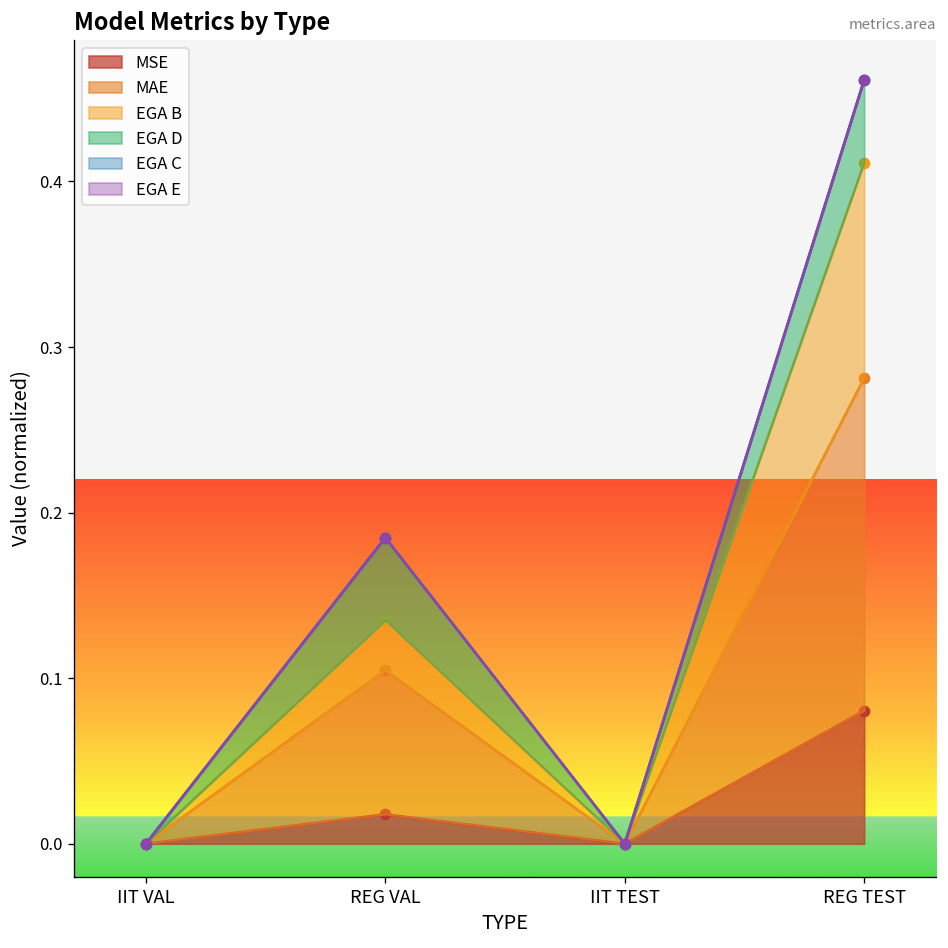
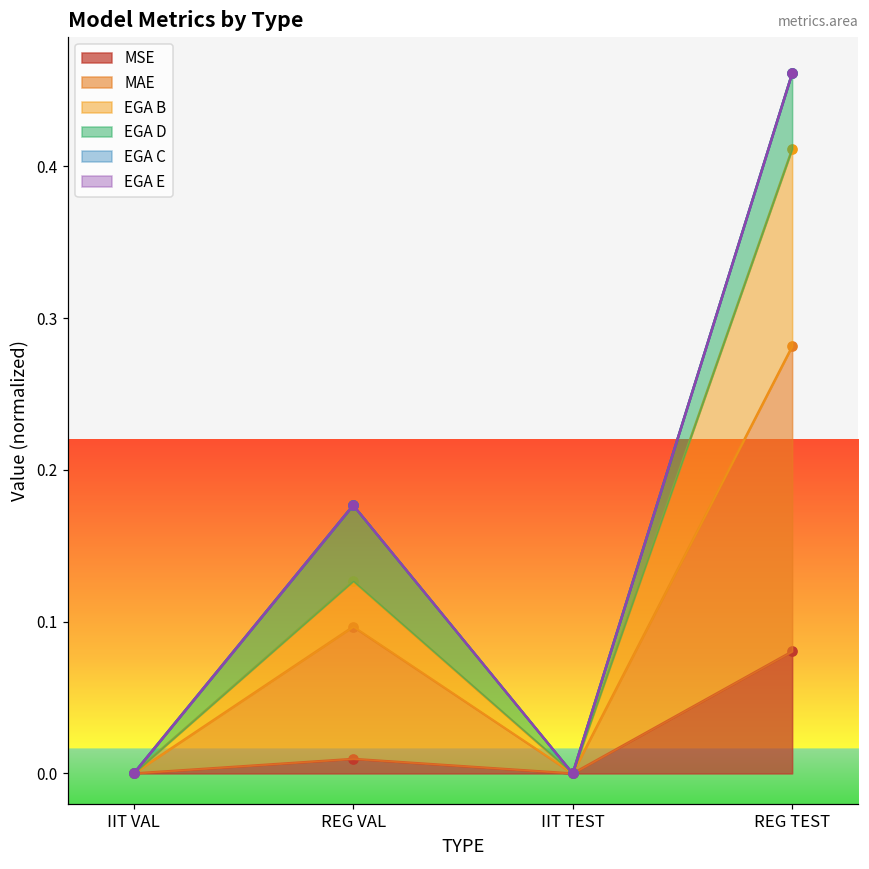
MSE, REG VAL: 0.018 -> 0.010
